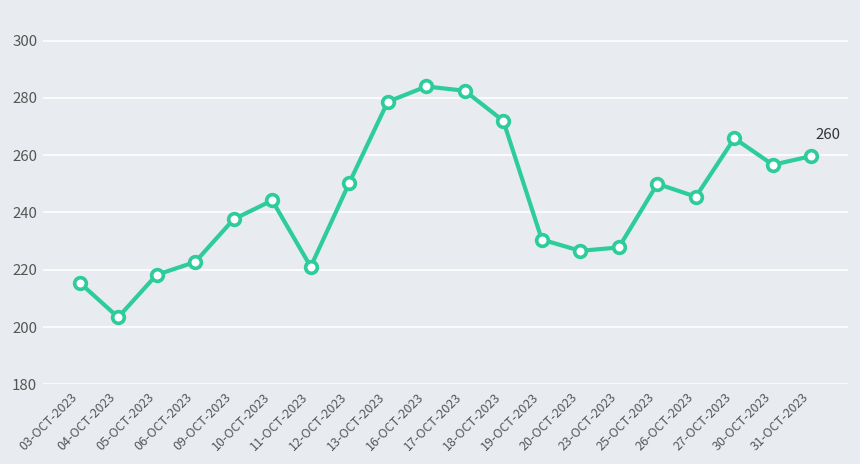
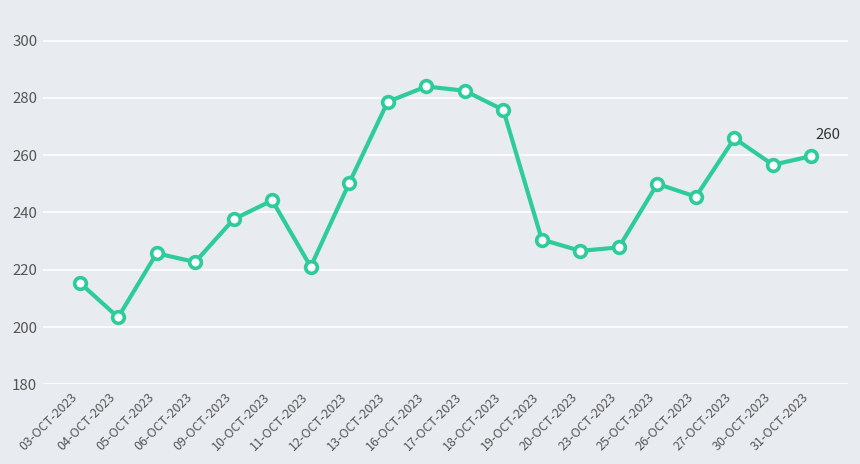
05-OCT-2023: 218 -> 226
18-OCT-2023: 272 -> 276
